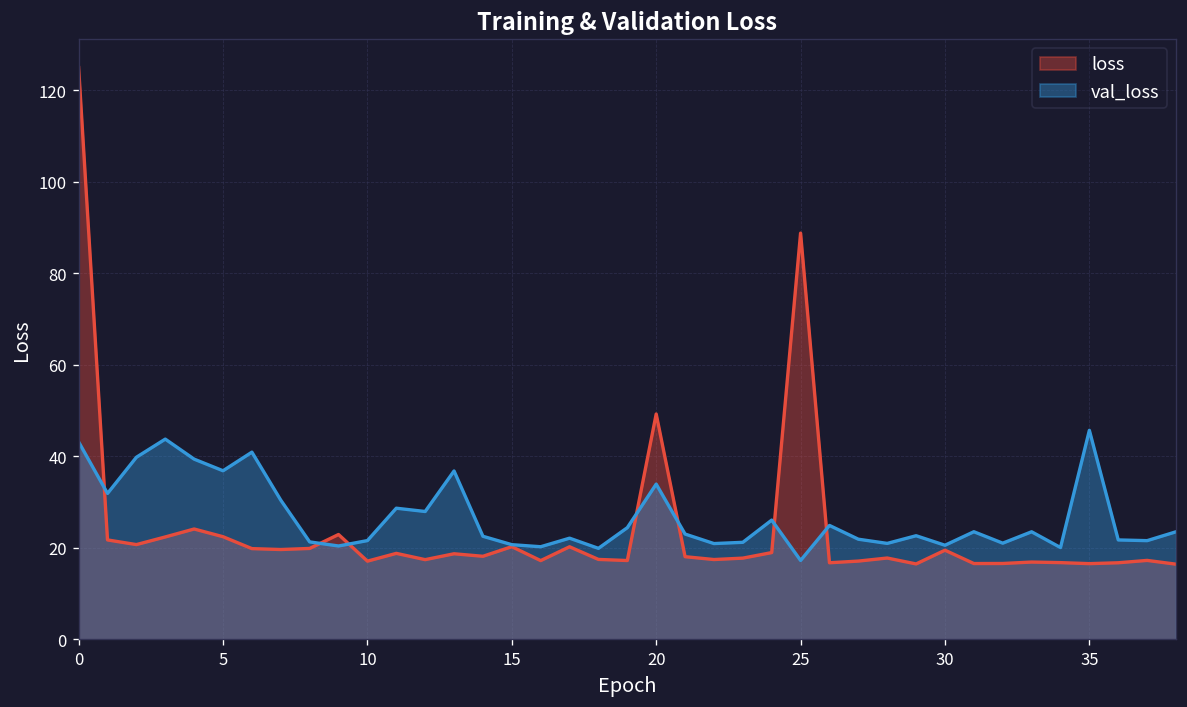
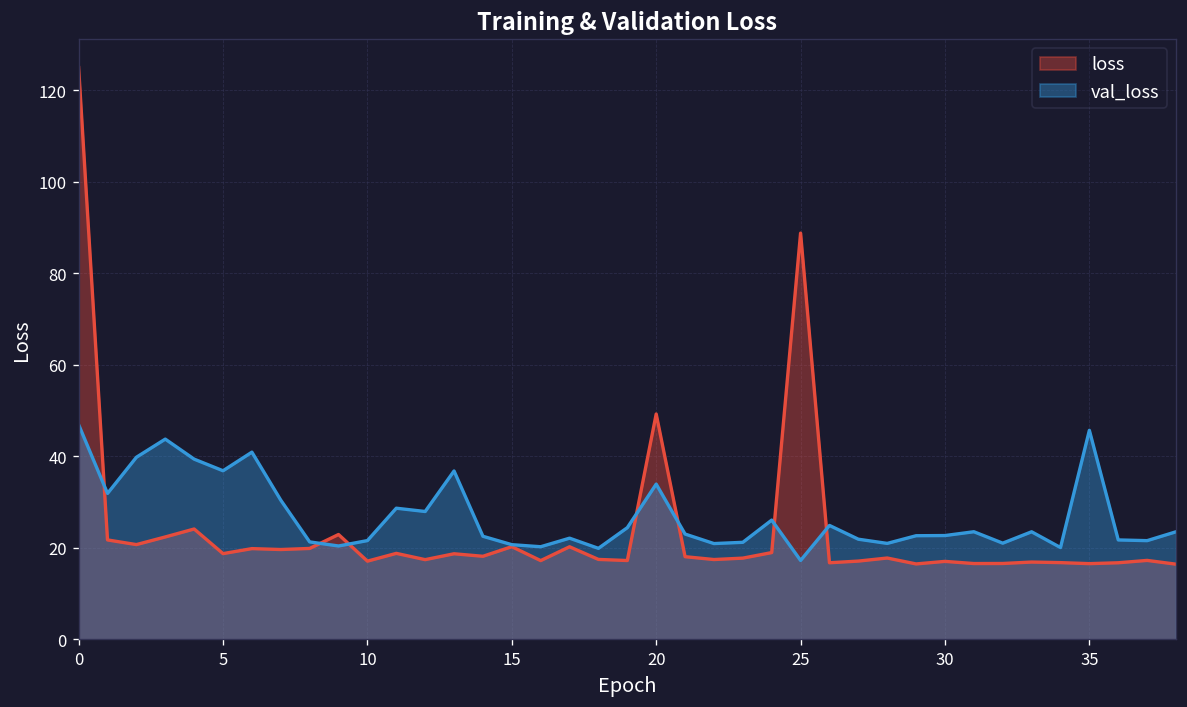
val_loss, 0: 43 -> 47
loss, 5: 22 -> 19
loss, 30: 20 -> 17
val_loss, 30: 21 -> 23
